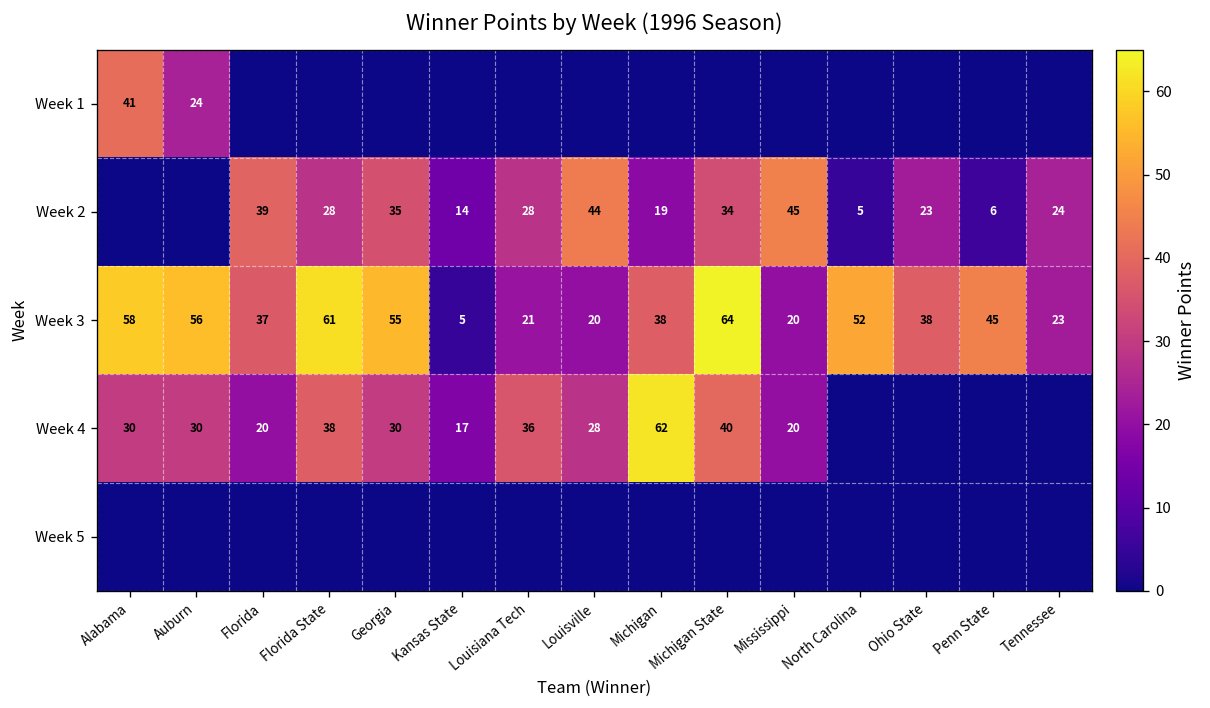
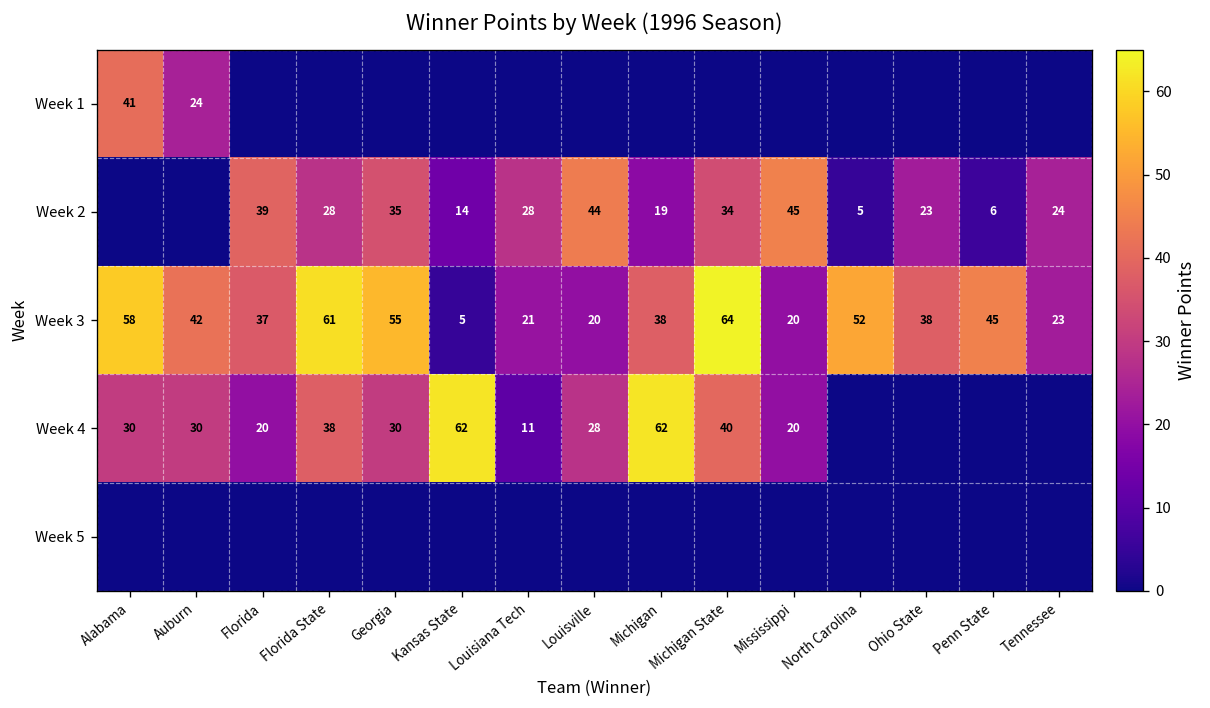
Week 3, Auburn: 56 -> 42
Week 4, Kansas State: 17 -> 62
Week 4, Louisiana Tech: 36 -> 11
